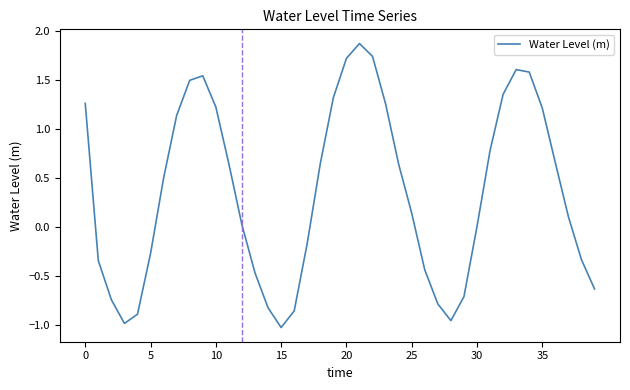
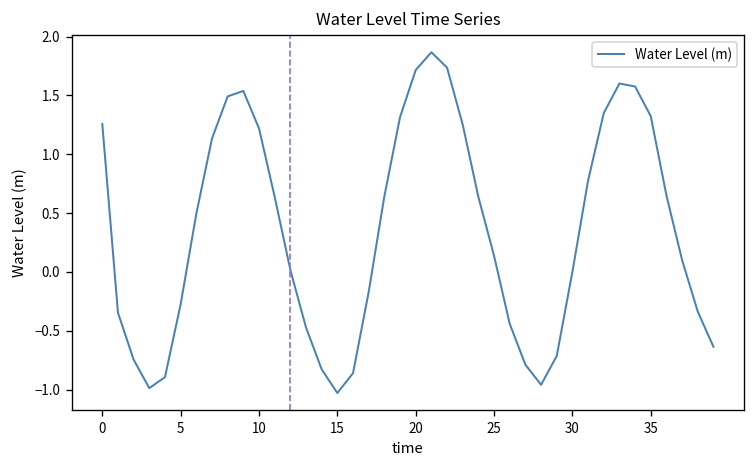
35: 1.2 -> 1.3
